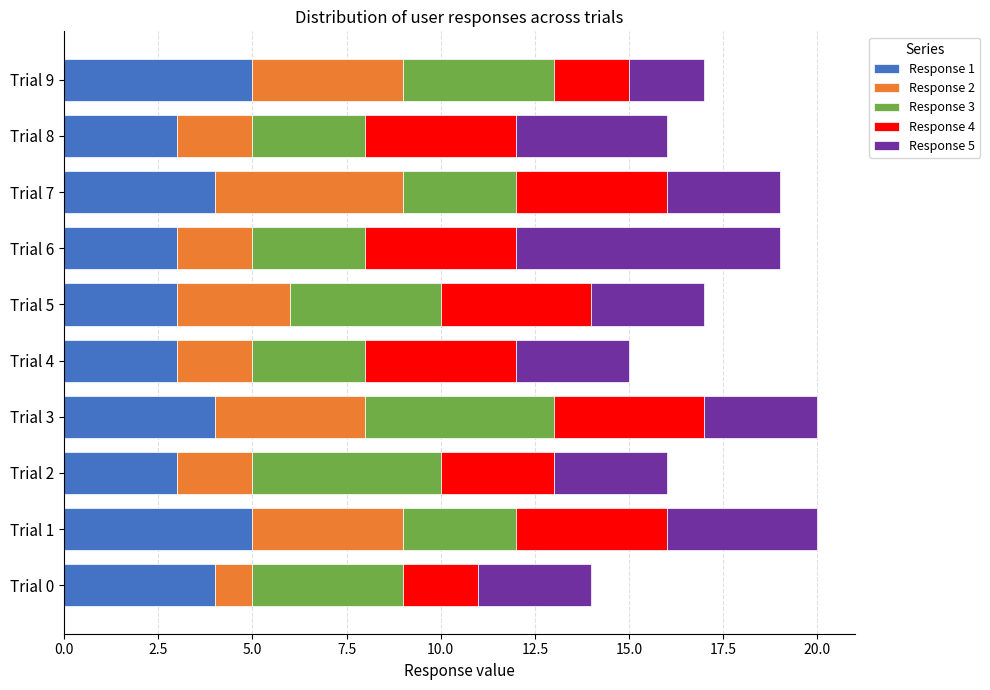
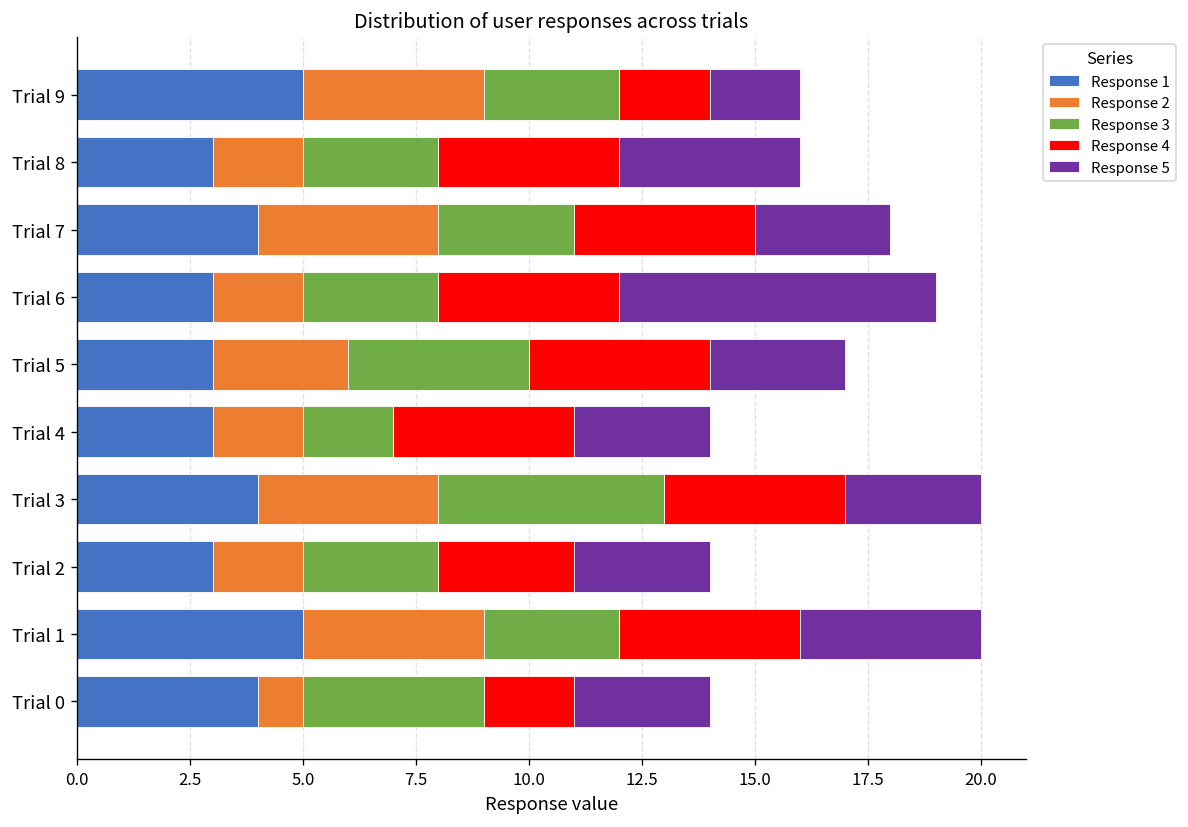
Response 3, Trial 9: 4 -> 3
Response 2, Trial 7: 5 -> 4
Response 3, Trial 4: 3 -> 2
Response 3, Trial 2: 5 -> 3
